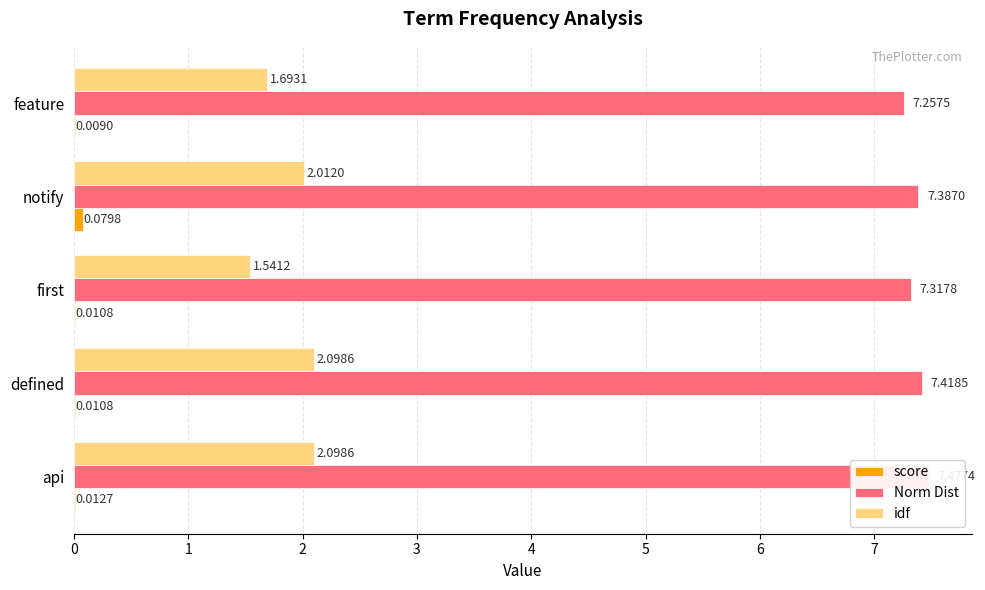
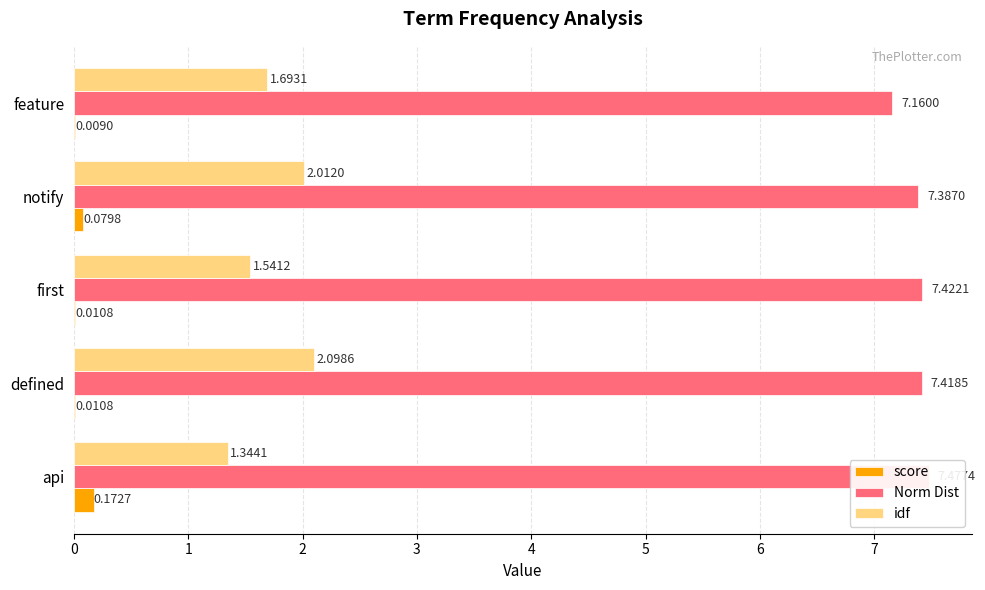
Norm Dist, feature: 7.2575 -> 7.1600
Norm Dist, first: 7.3178 -> 7.4221
idf, api: 2.0986 -> 1.3441
score, api: 0.0127 -> 0.1727
